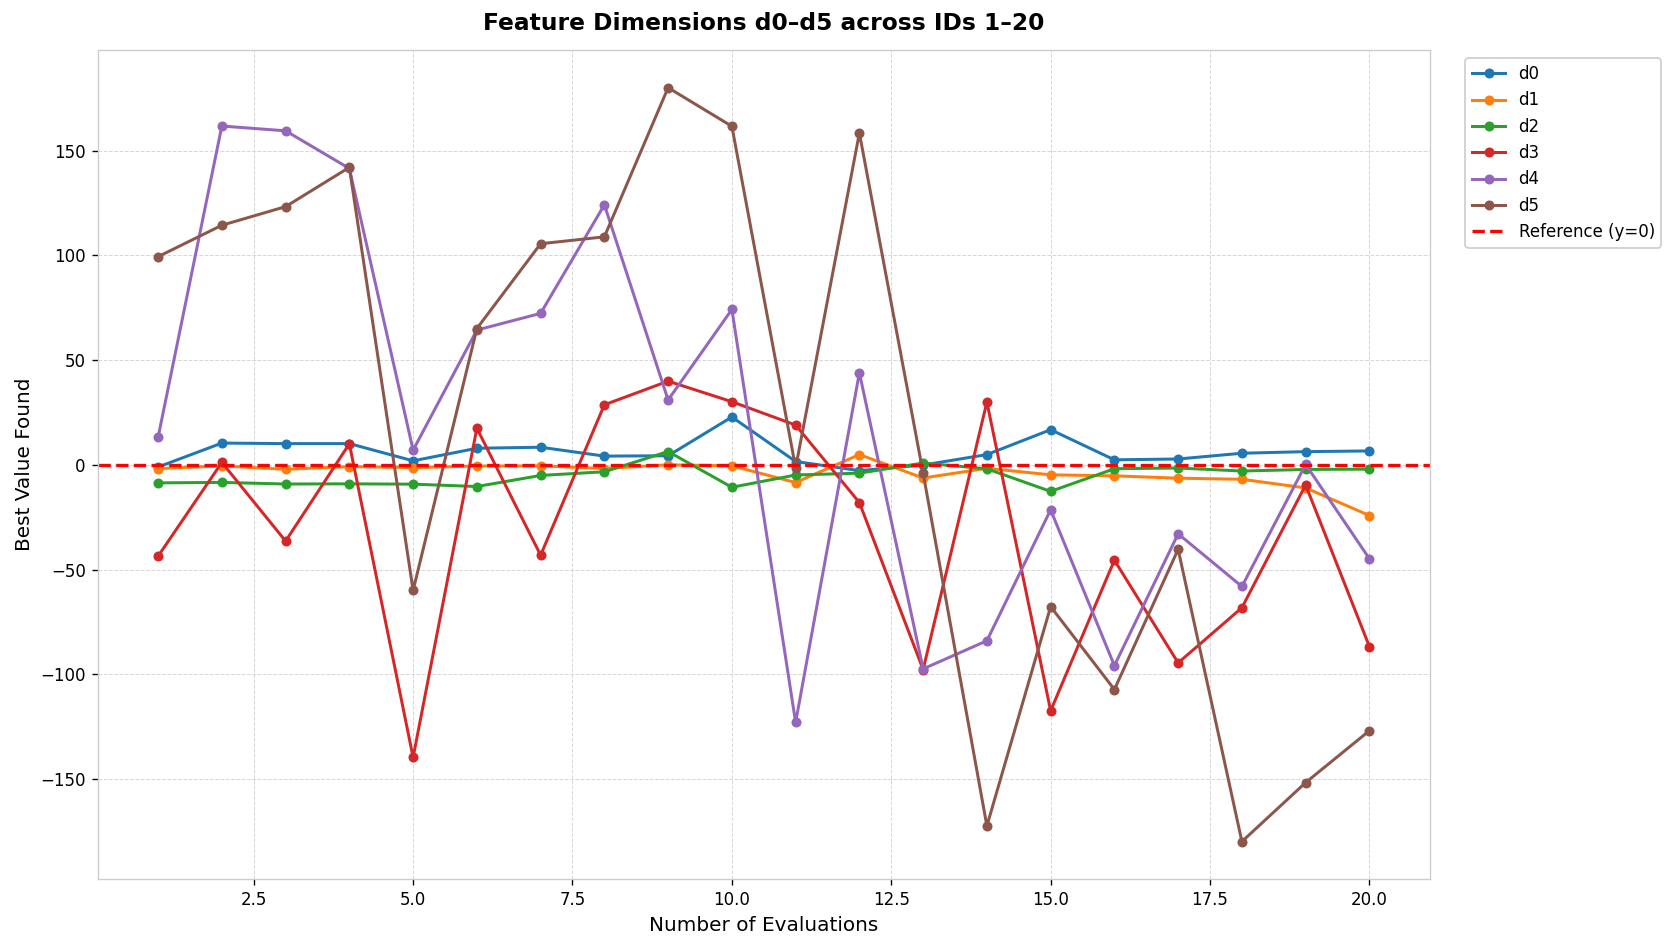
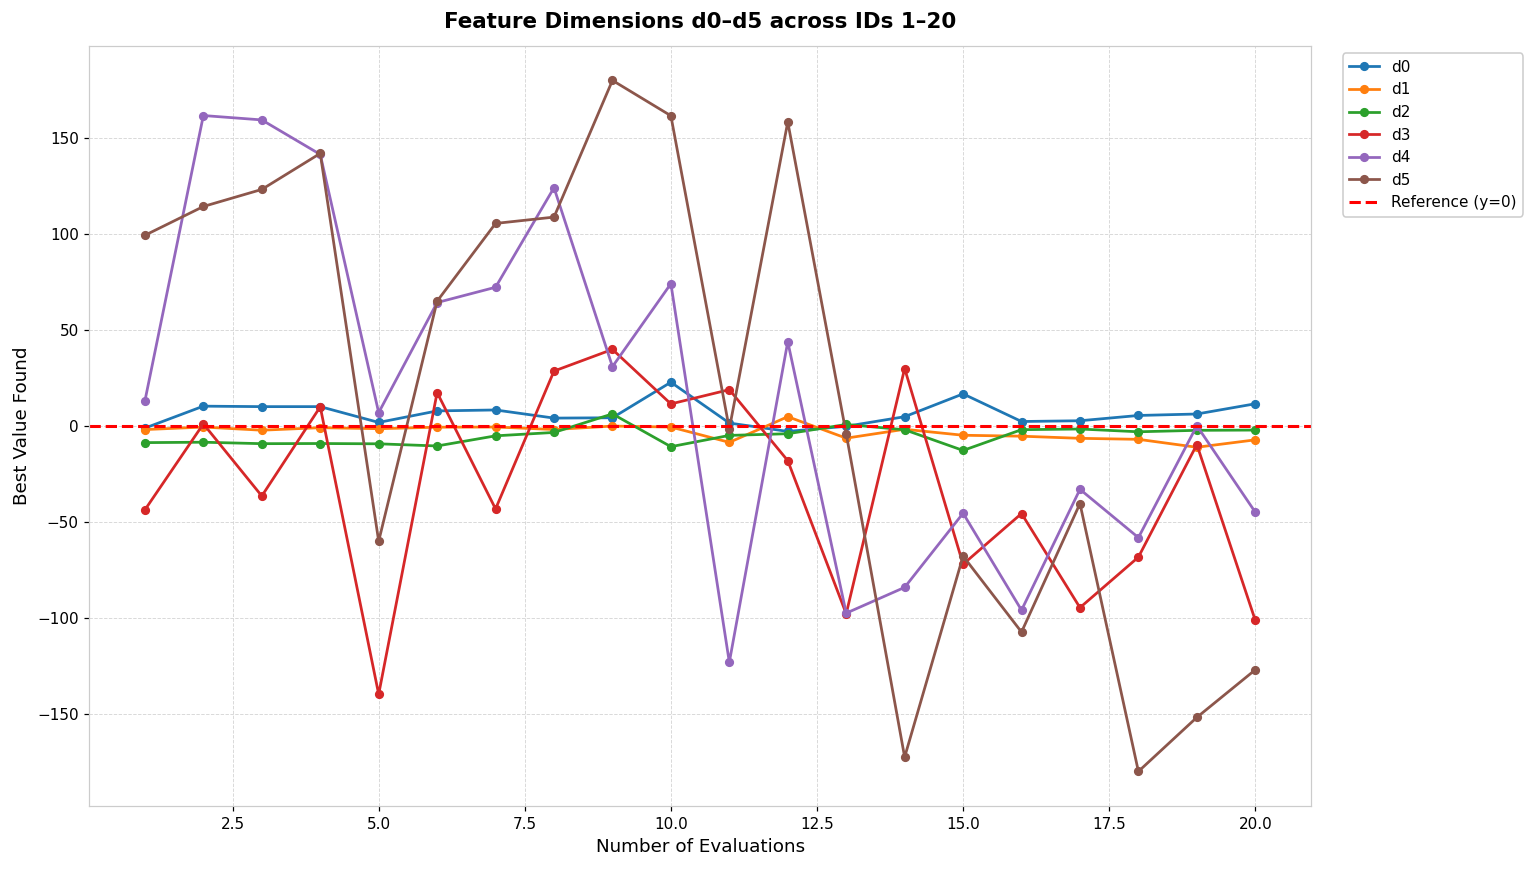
d3, 10.0: 30 -> 12
d3, 15.0: -117 -> -72
d4, 15.0: -21 -> -45
d0, 20.0: 7 -> 12
d1, 20.0: -24 -> -7
d3, 20.0: -87 -> -101
